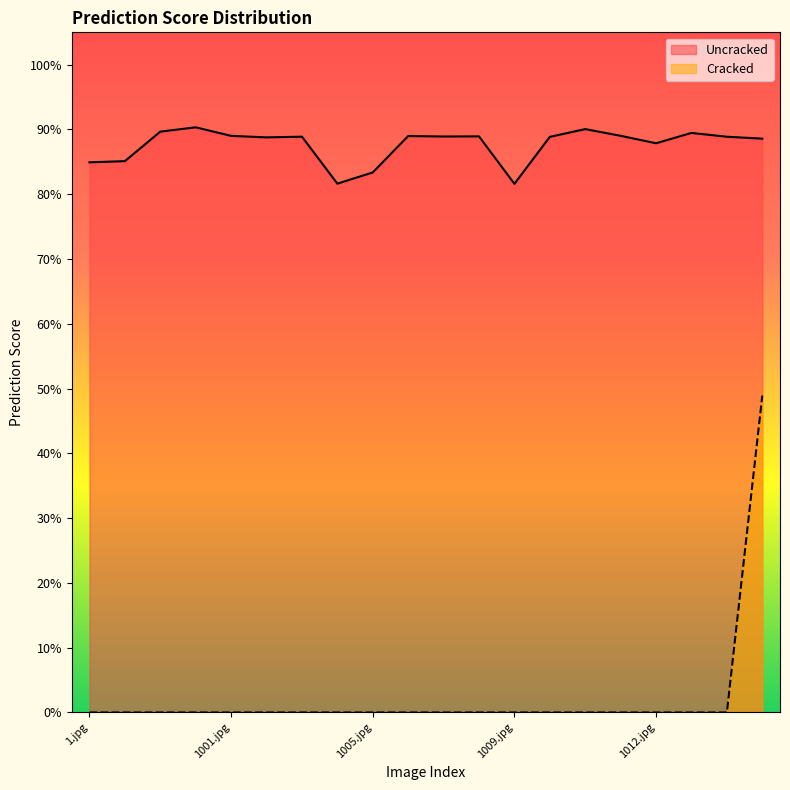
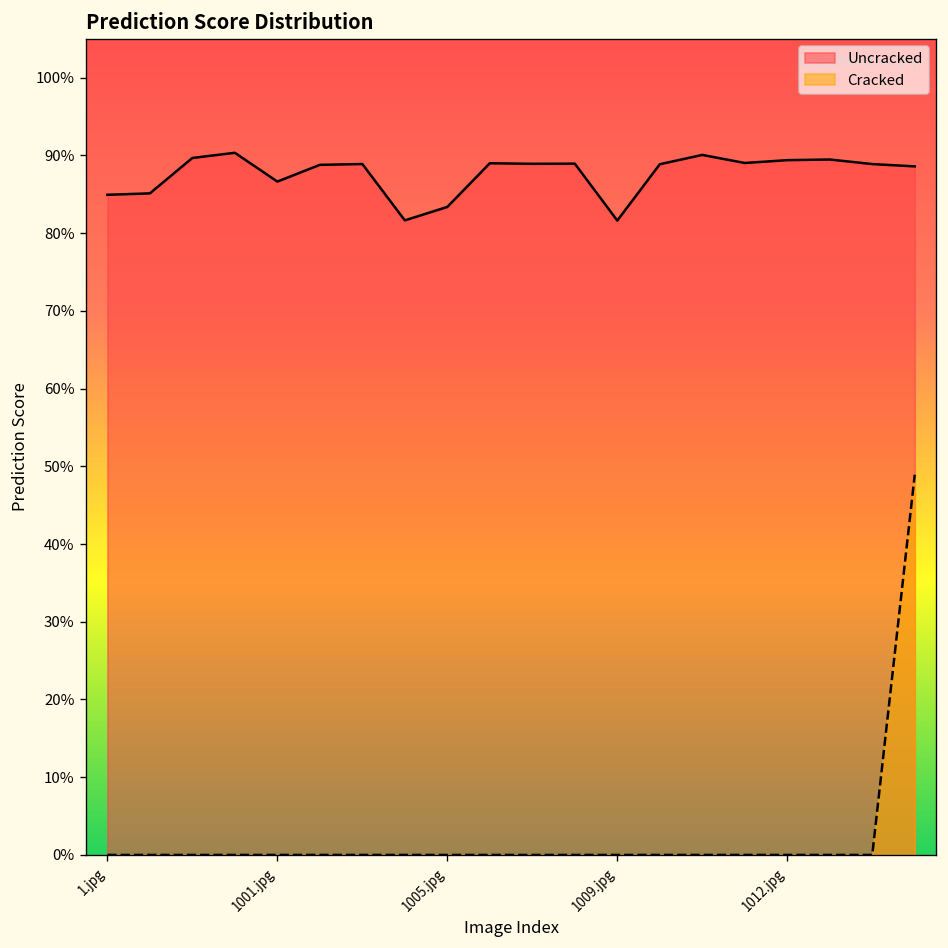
Uncracked, 1001.jpg: 89% -> 87%
Uncracked, 1012.jpg: 88% -> 89%
